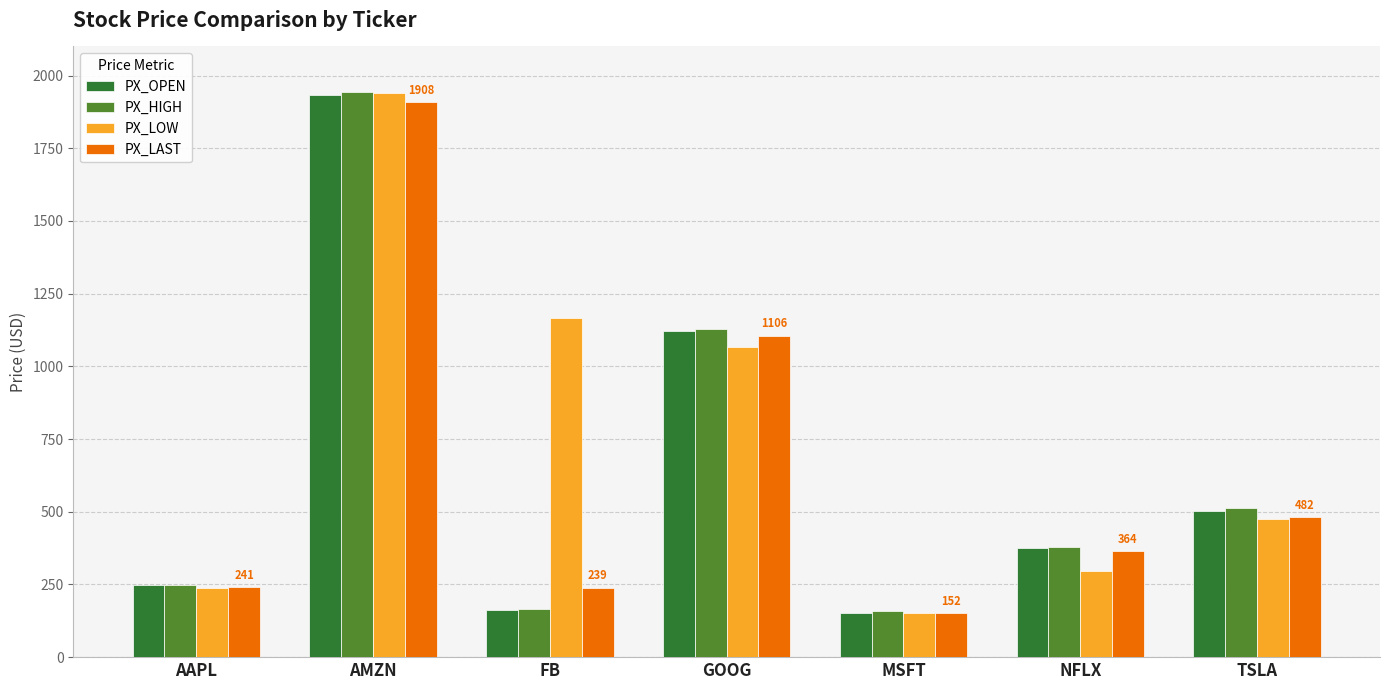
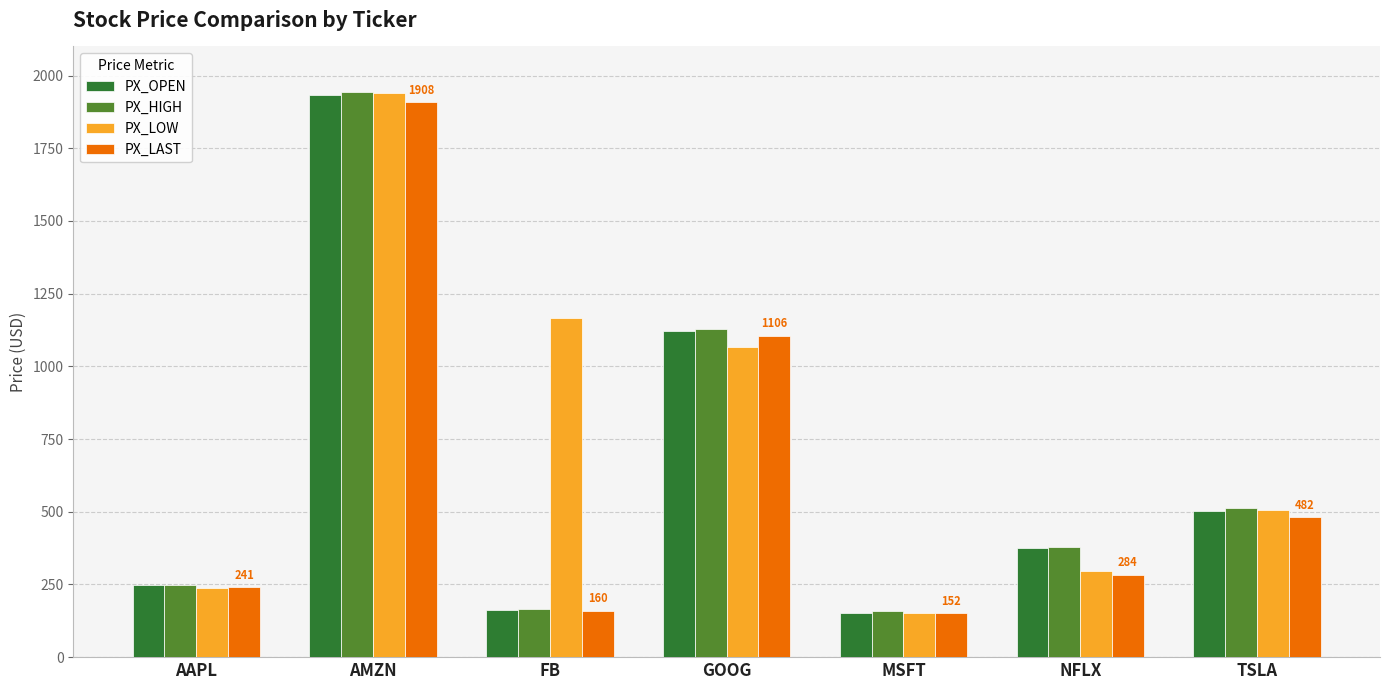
PX_LAST, FB: 239 -> 160
PX_LAST, NFLX: 364 -> 284
PX_LOW, TSLA: 480 -> 510
